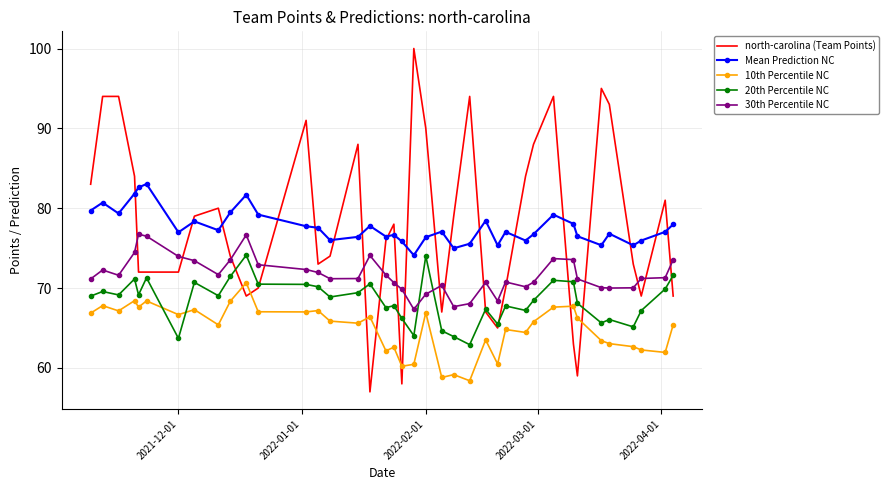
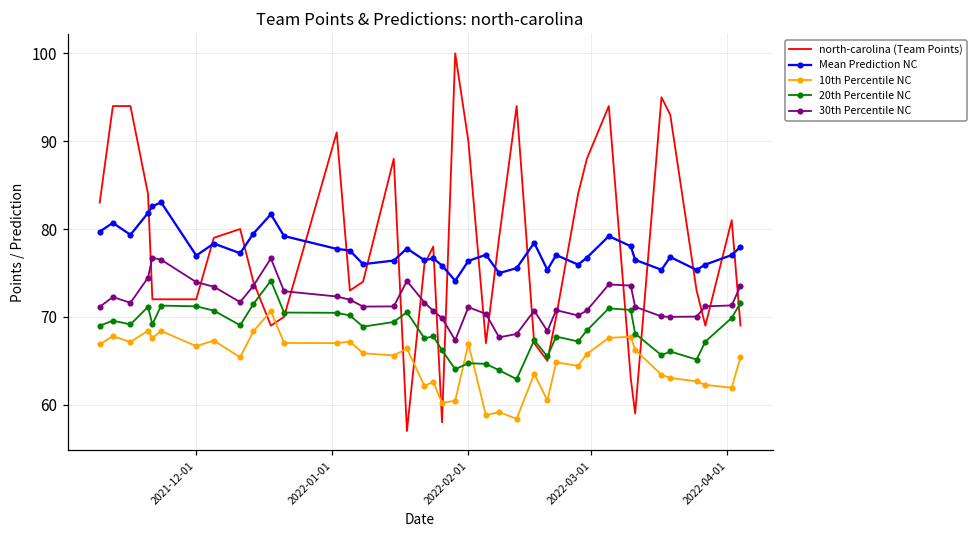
20th Percentile NC, 2021-12-01: 64 -> 71
20th Percentile NC, 2022-02-01: 74 -> 65
30th Percentile NC, 2022-02-01: 69 -> 71
